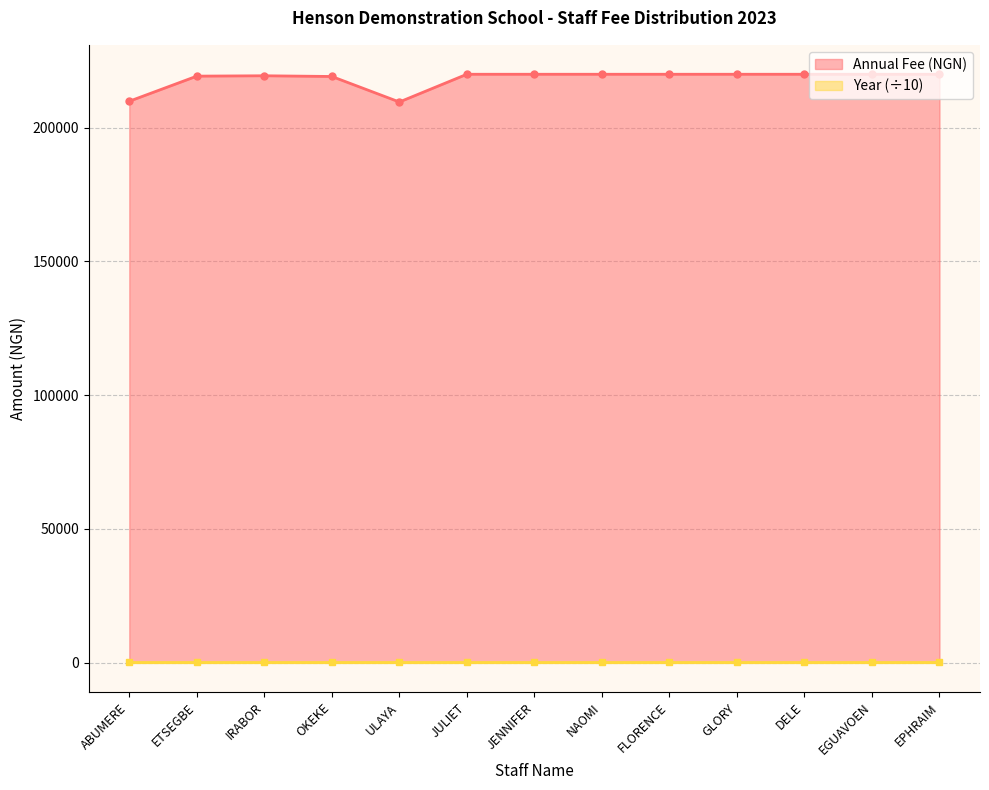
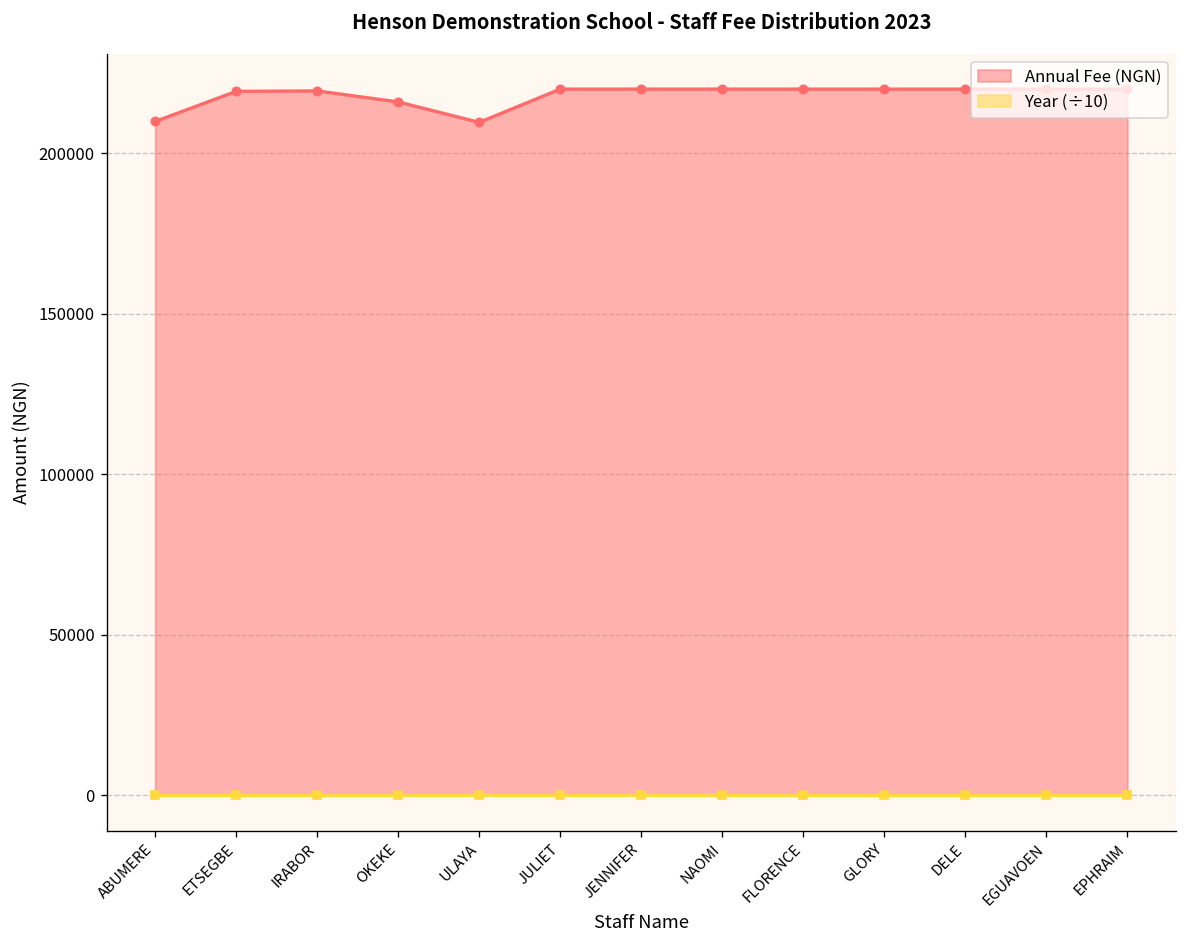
Annual Fee (NGN), OKEKE: 219000 -> 216000
